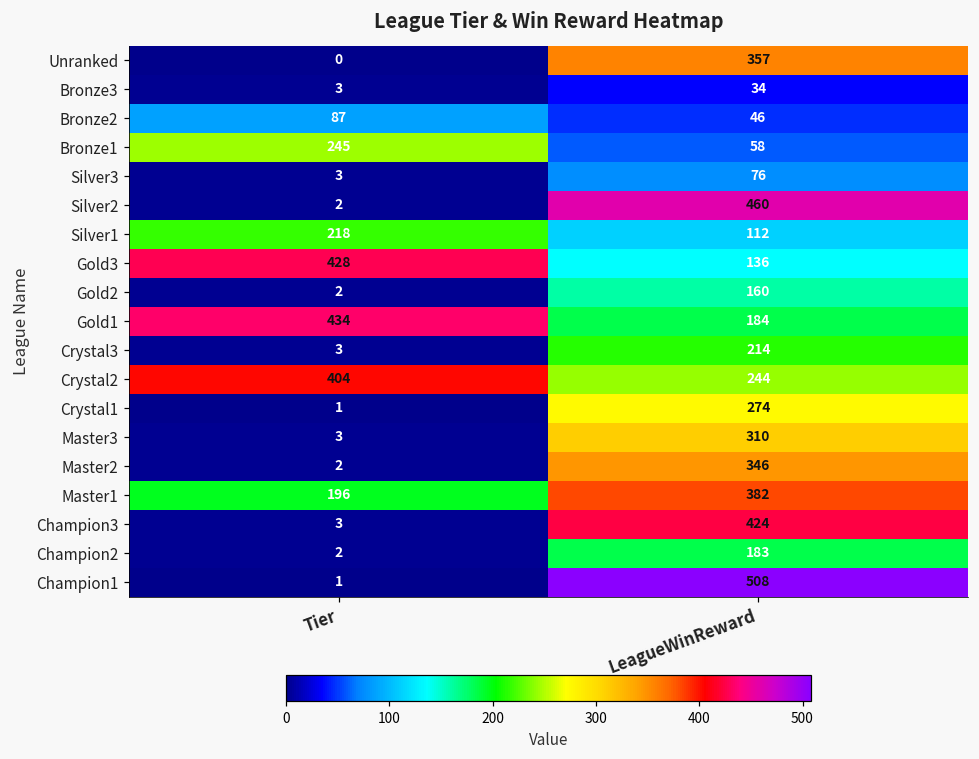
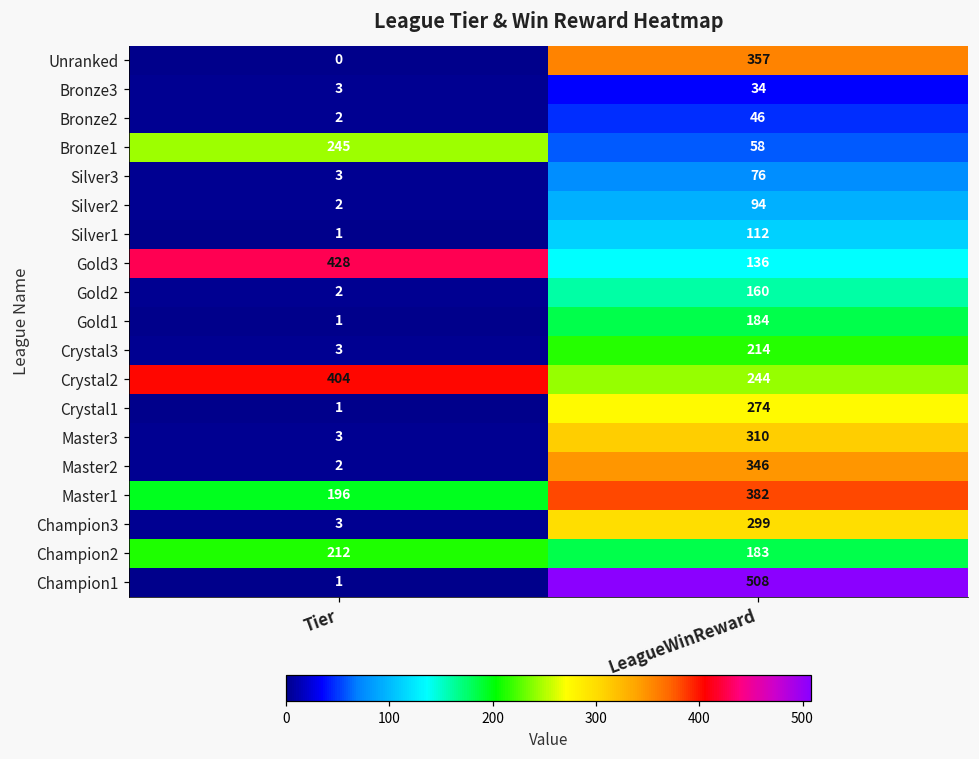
Bronze2, Tier: 87 -> 2
Silver2, LeagueWinReward: 460 -> 94
Silver1, Tier: 218 -> 1
Gold1, Tier: 434 -> 1
Champion3, LeagueWinReward: 424 -> 299
Champion2, Tier: 2 -> 212
